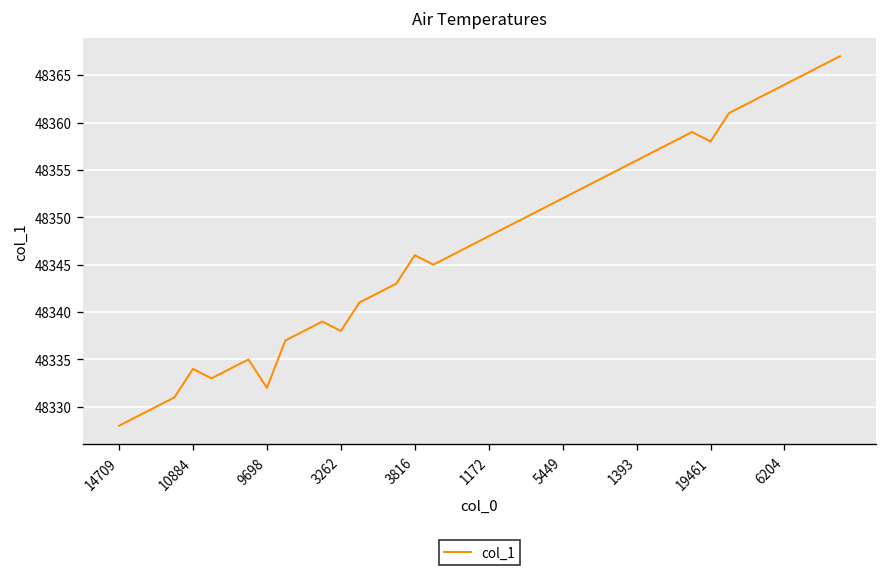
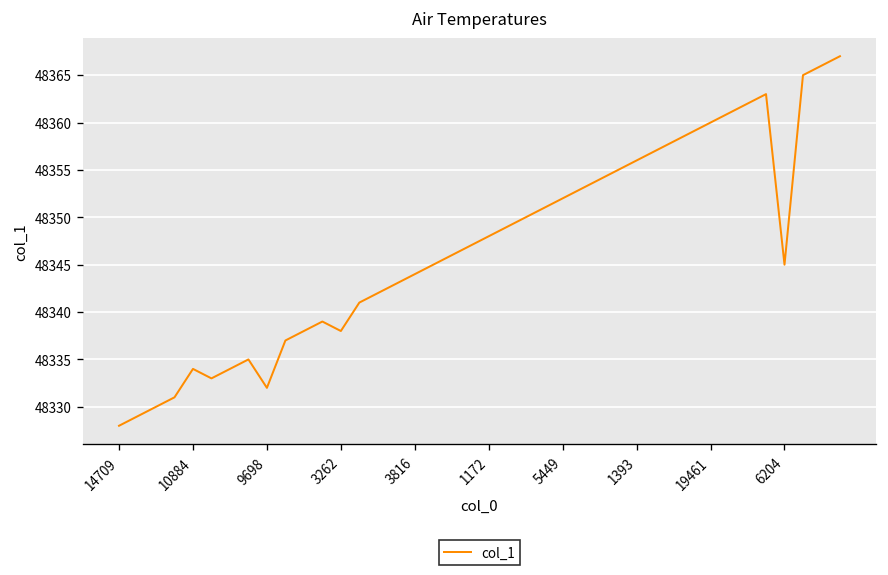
3816: 48346 -> 48344
19461: 48358 -> 48360
6204: 48364 -> 48345
